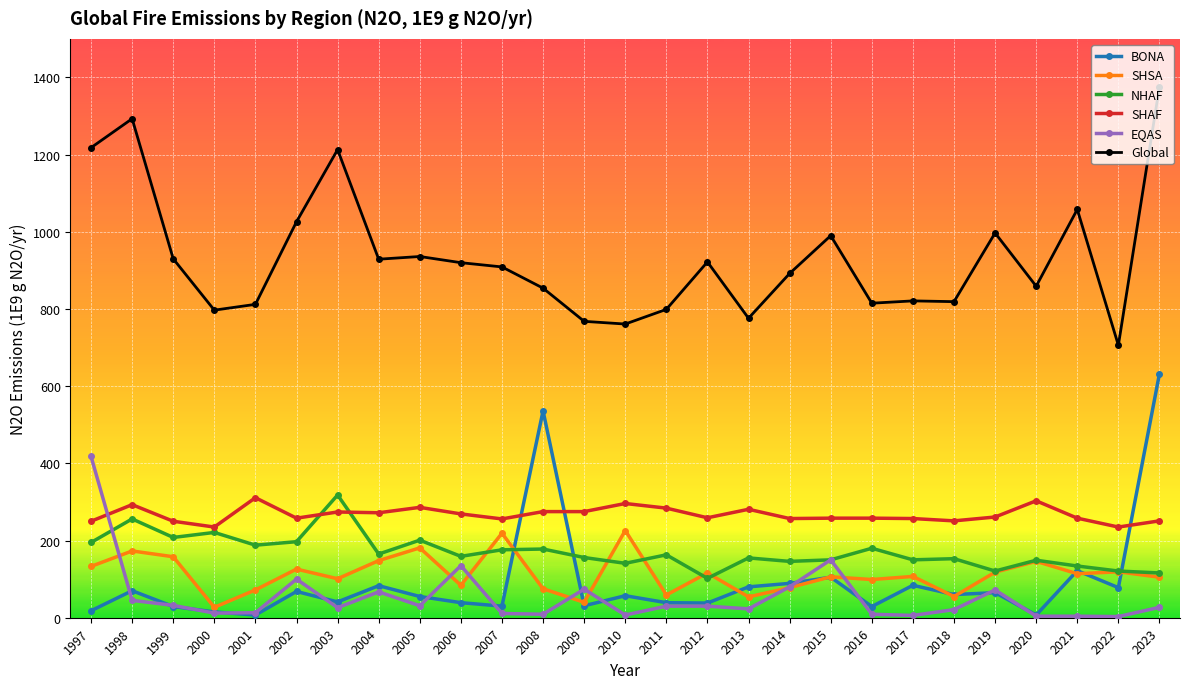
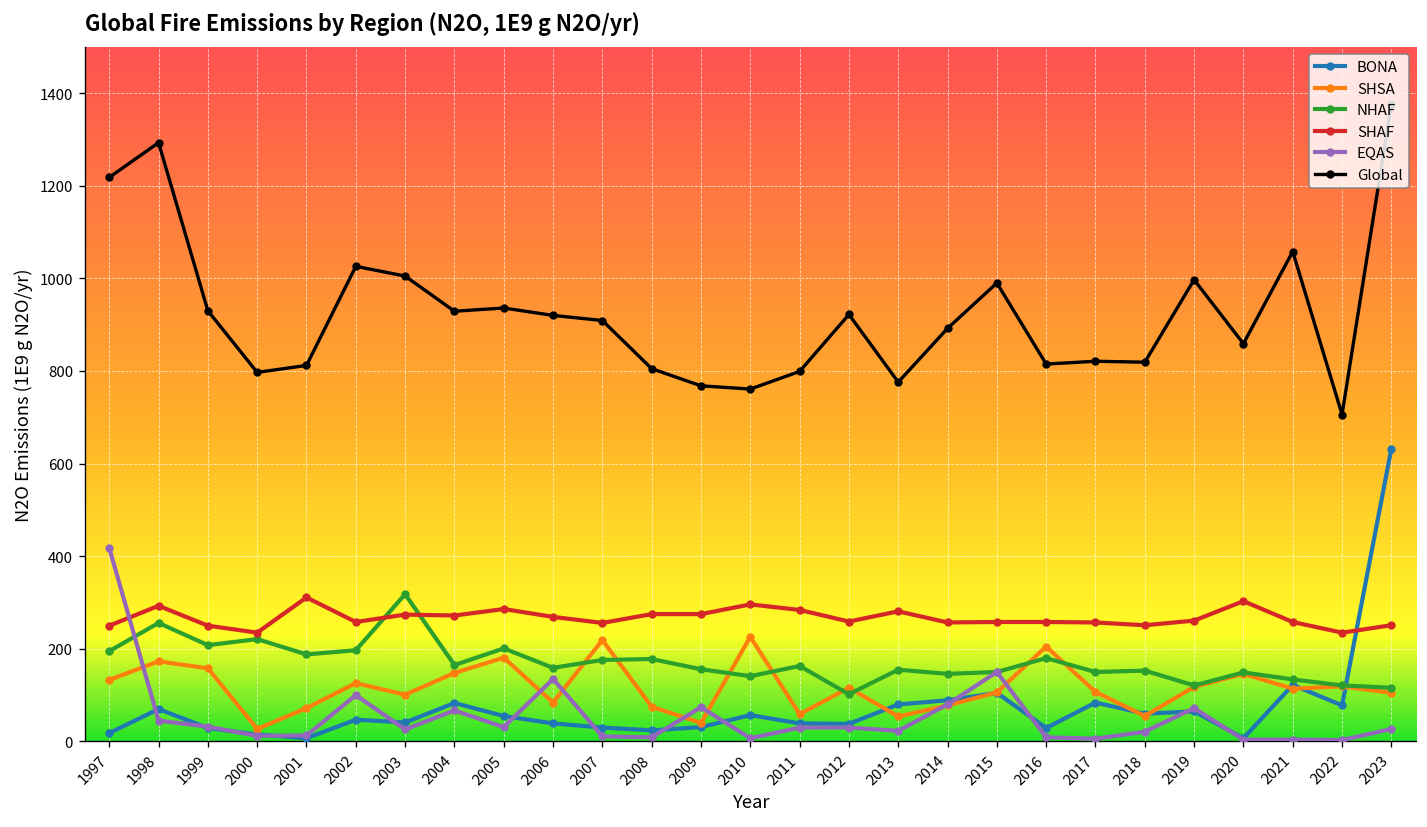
BONA, 2002: 70 -> 50
Global, 2003: 1210 -> 1010
BONA, 2008: 540 -> 20
Global, 2008: 850 -> 810
SHSA, 2016: 100 -> 210
